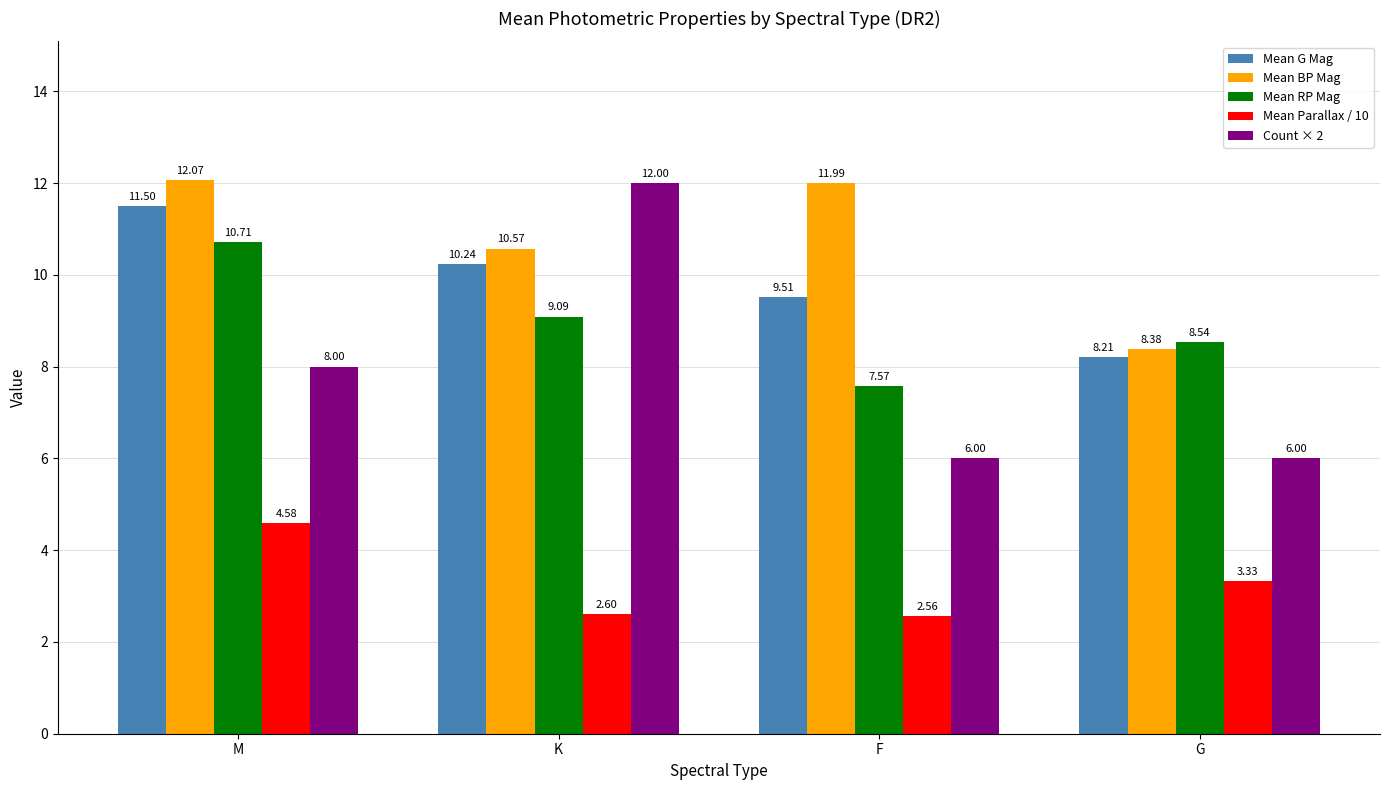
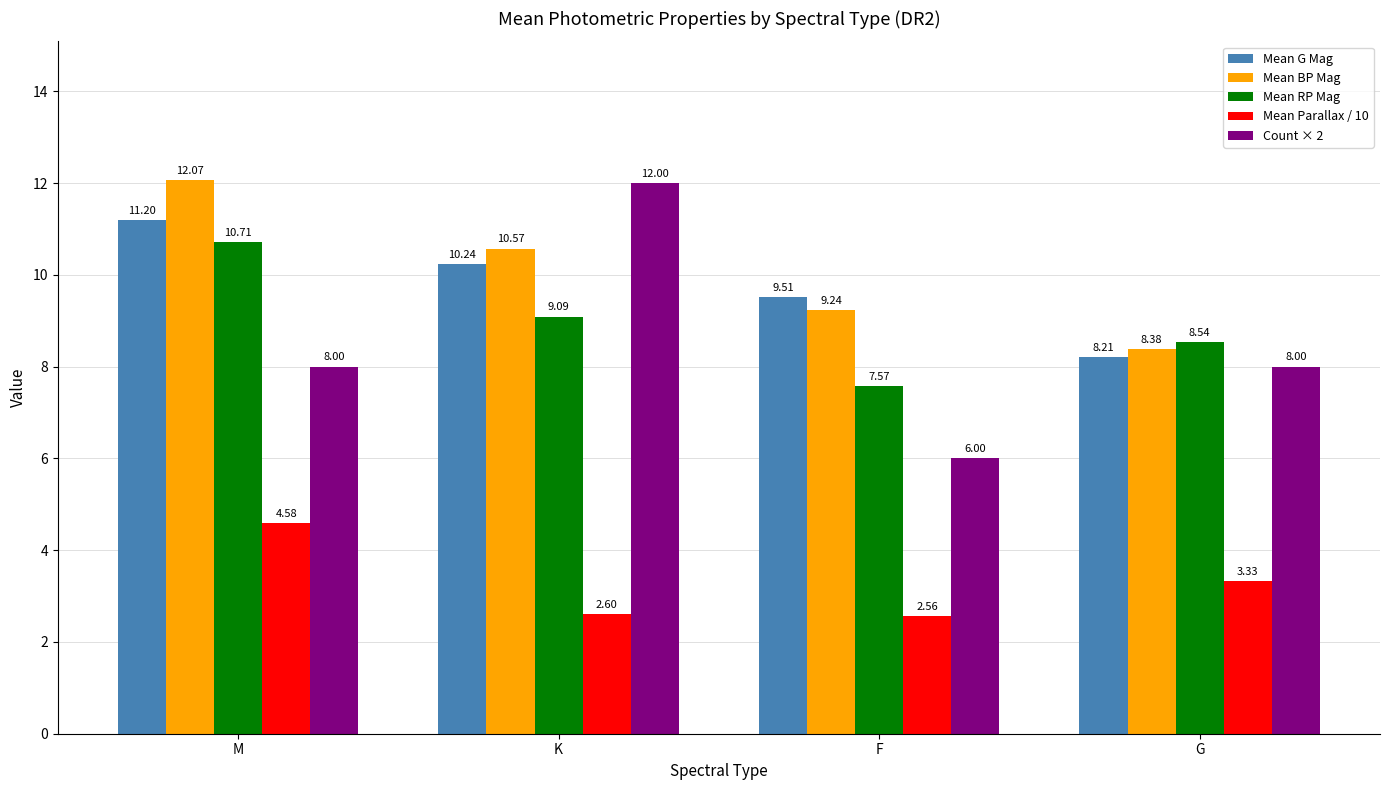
Mean G Mag, M: 11.50 -> 11.20
Mean BP Mag, F: 11.99 -> 9.24
Count × 2, G: 6.00 -> 8.00
